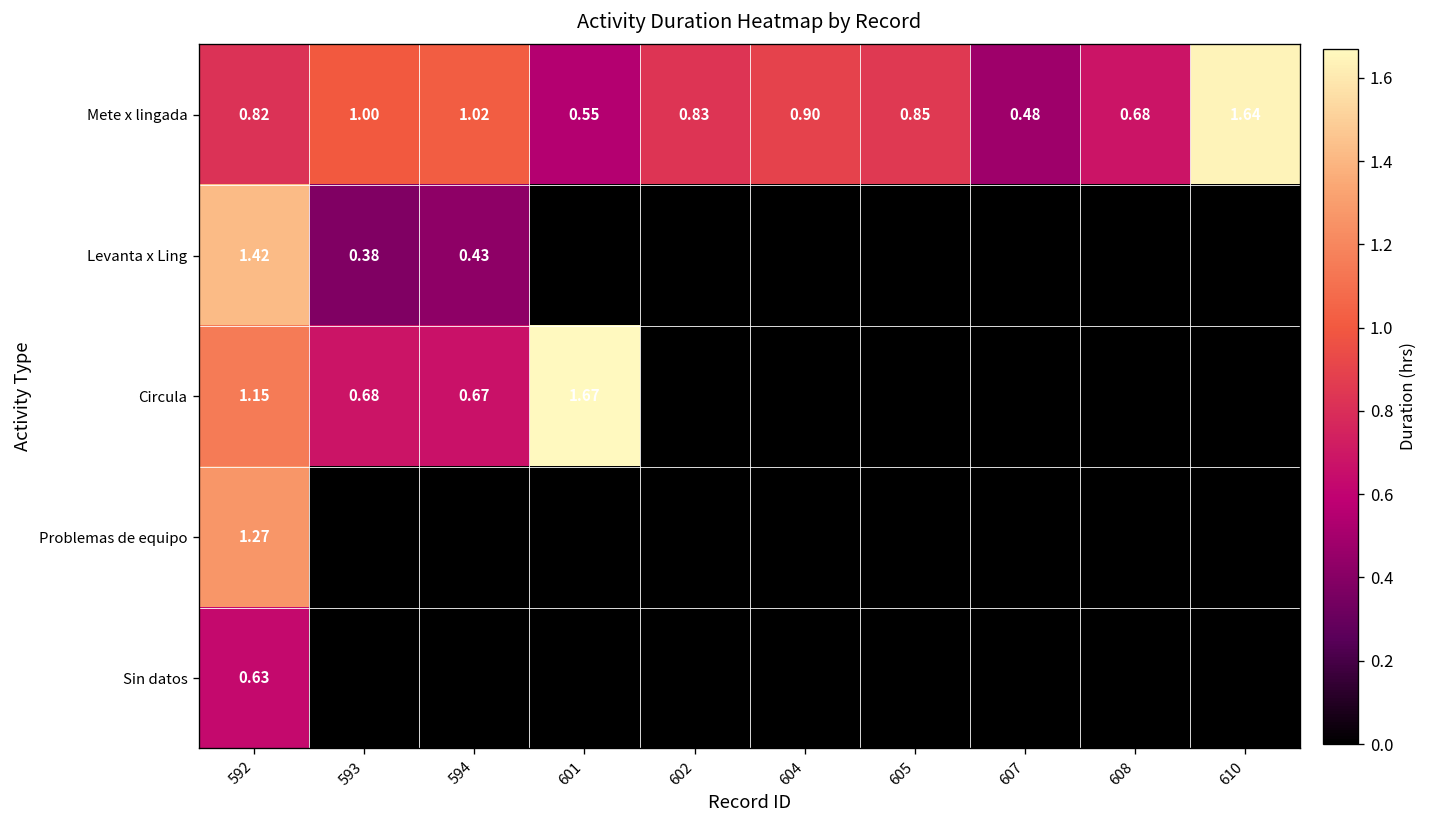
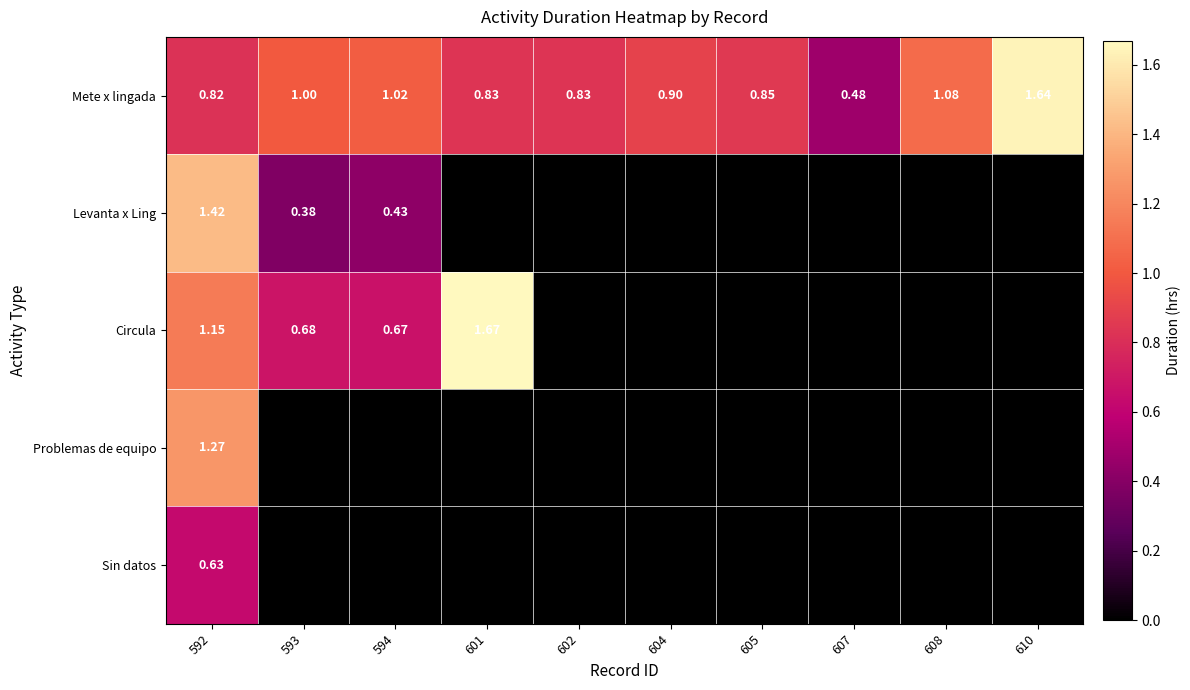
Mete x lingada, 601: 0.55 -> 0.83
Mete x lingada, 608: 0.68 -> 1.08
